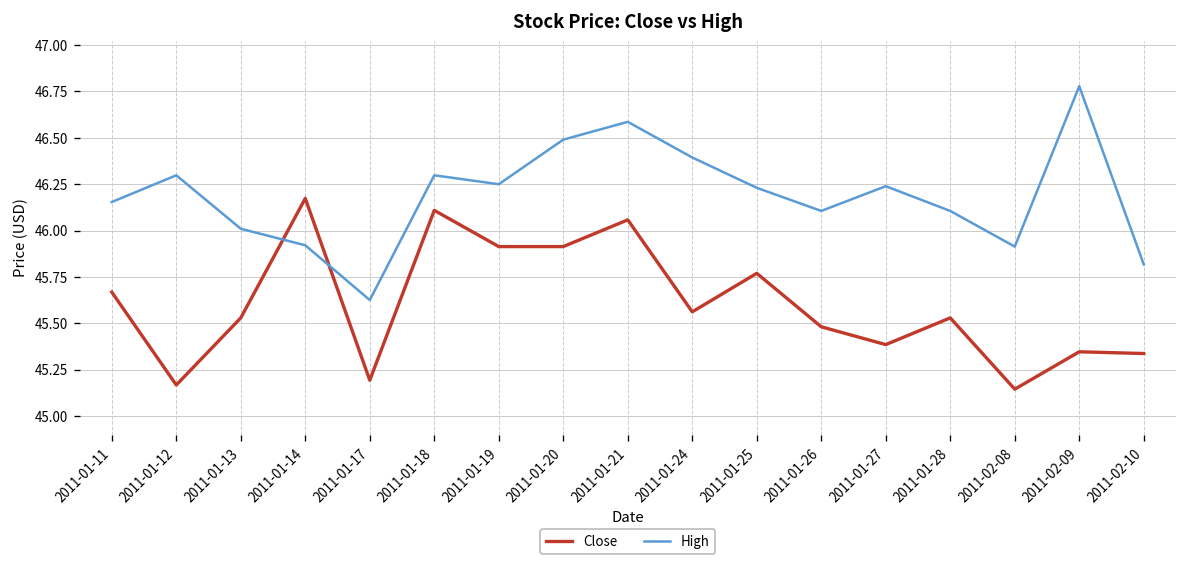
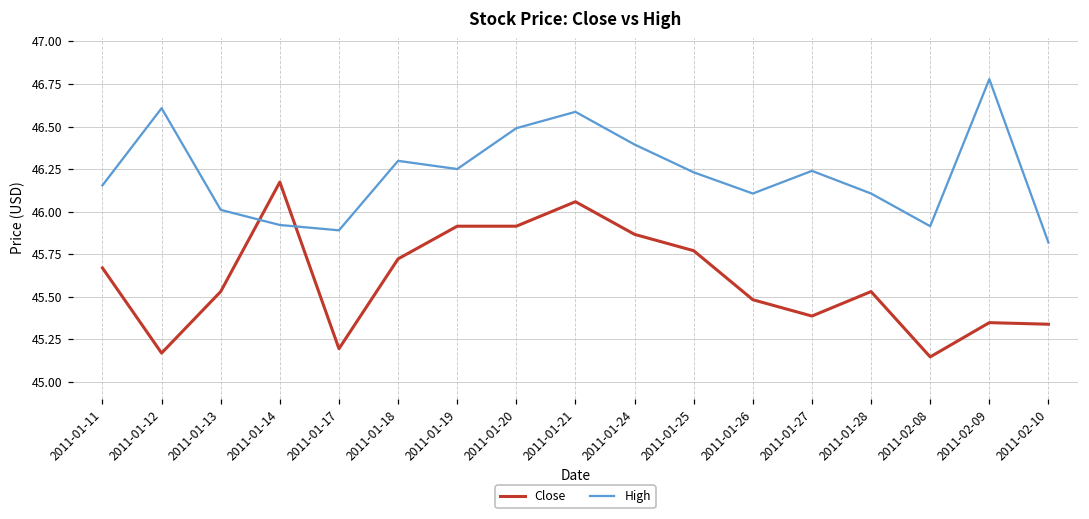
High, 2011-01-12: 46.30 -> 46.61
High, 2011-01-17: 45.63 -> 45.89
Close, 2011-01-18: 46.11 -> 45.72
Close, 2011-01-24: 45.56 -> 45.87
